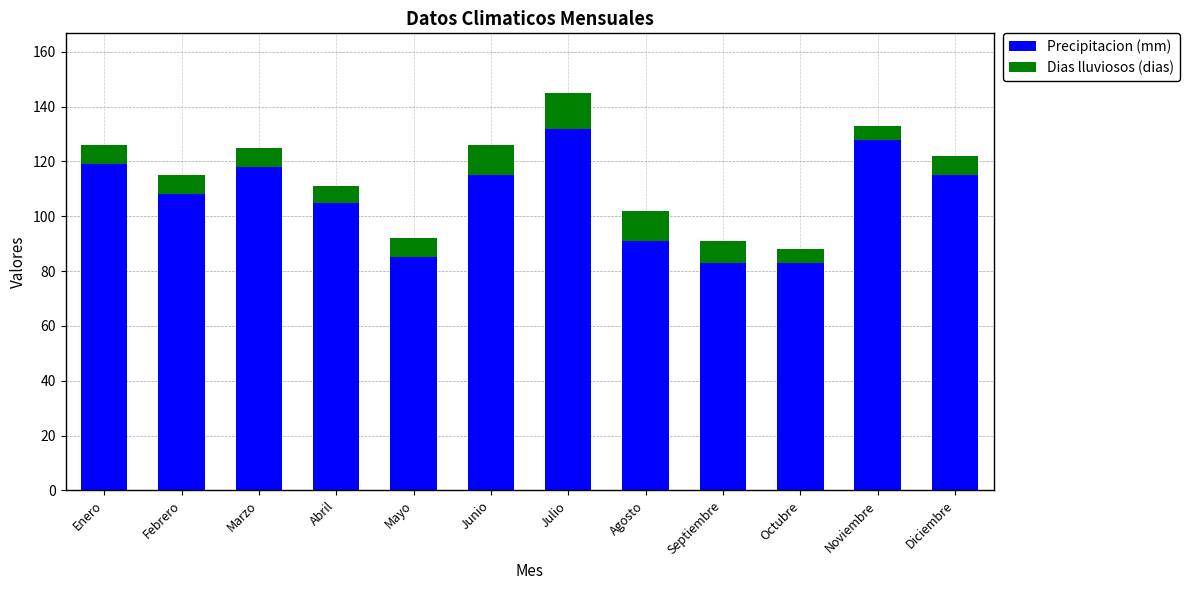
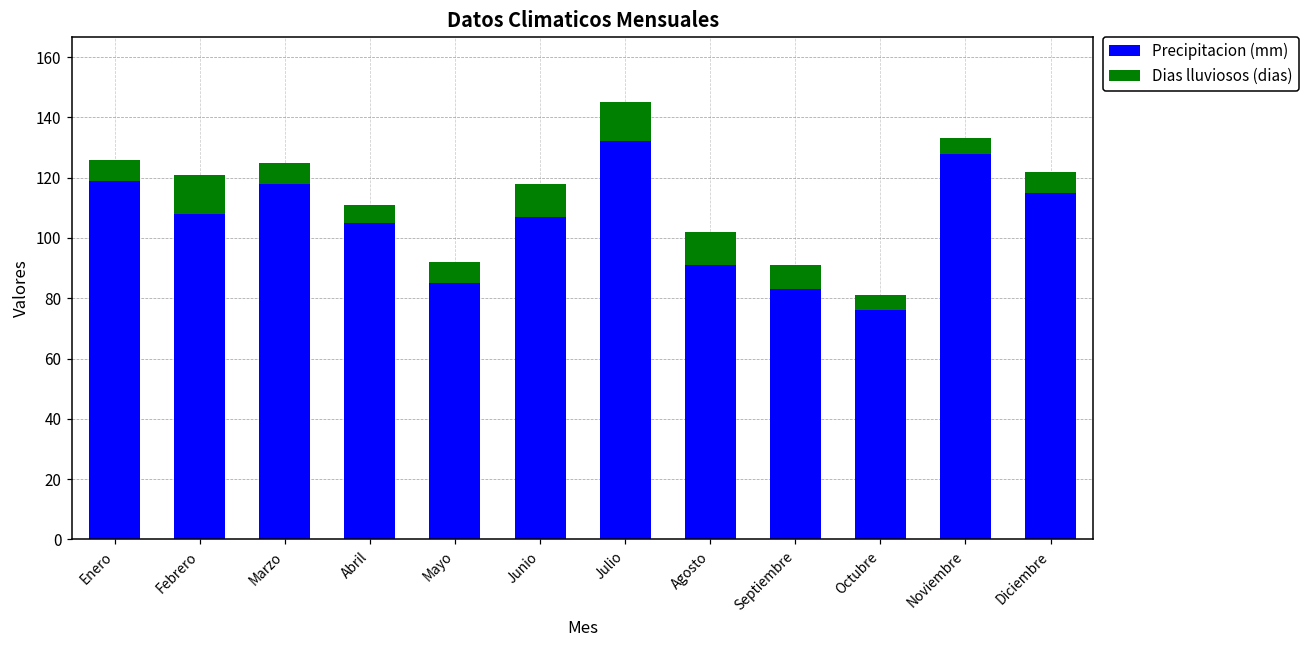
Dias lluviosos (dias), Febrero: 7 -> 13
Precipitacion (mm), Junio: 115 -> 107
Precipitacion (mm), Octubre: 83 -> 76
